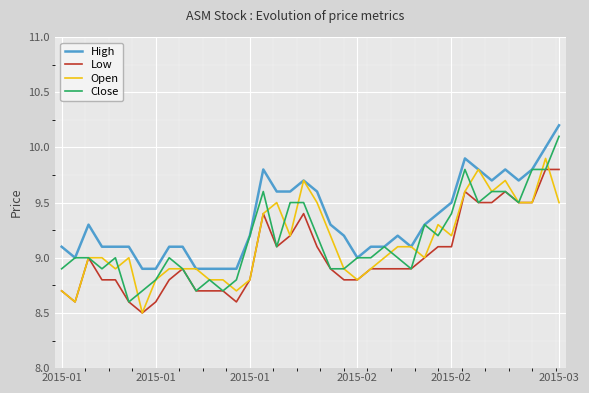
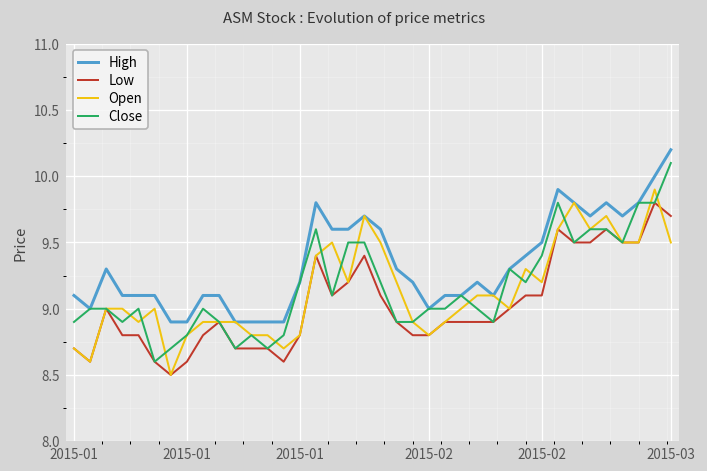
Low, 2015-03: 9.8 -> 9.7
